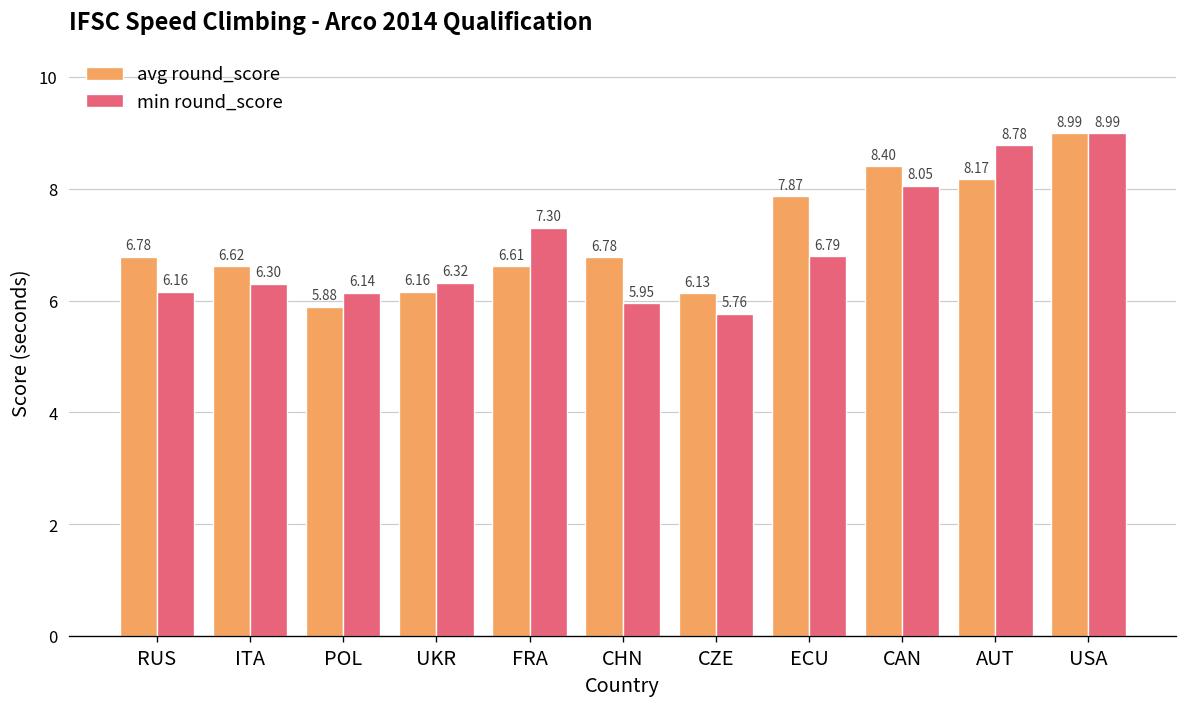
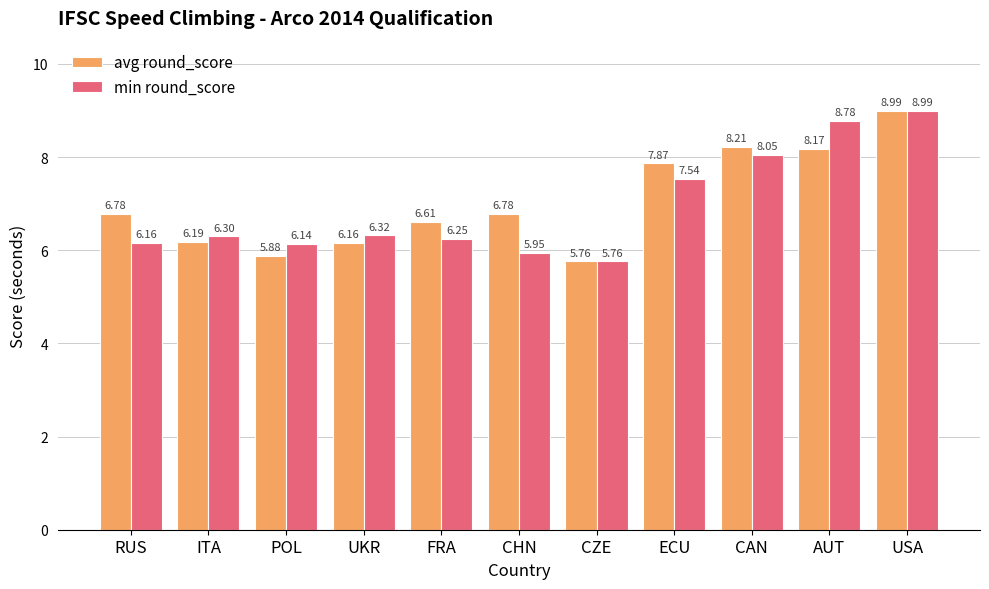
avg round_score, ITA: 6.62 -> 6.19
min round_score, FRA: 7.30 -> 6.25
avg round_score, CZE: 6.13 -> 5.76
min round_score, ECU: 6.79 -> 7.54
avg round_score, CAN: 8.40 -> 8.21
